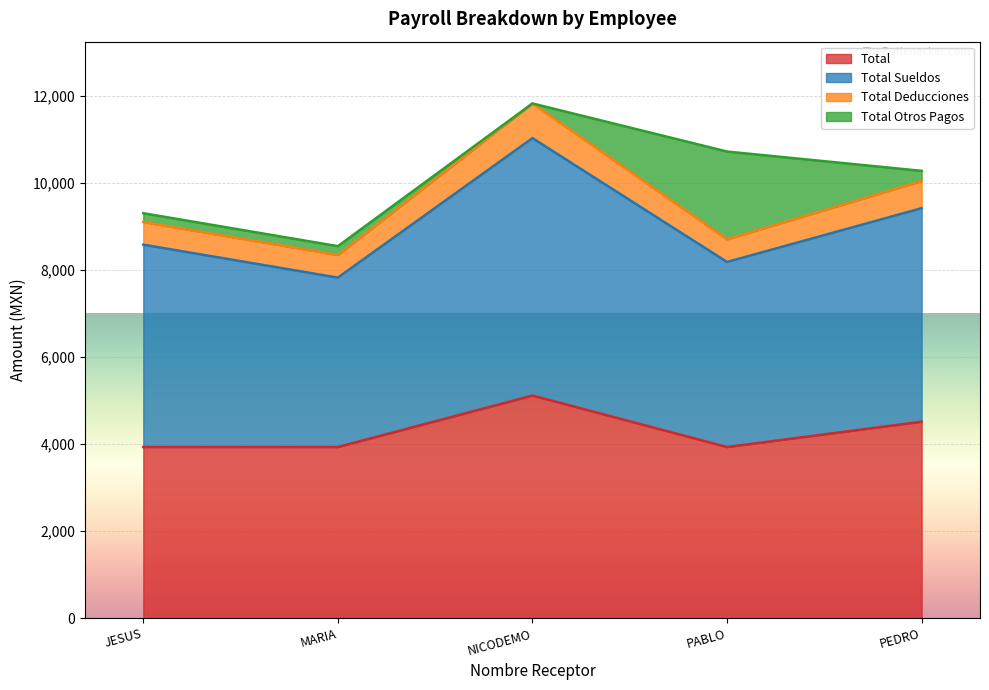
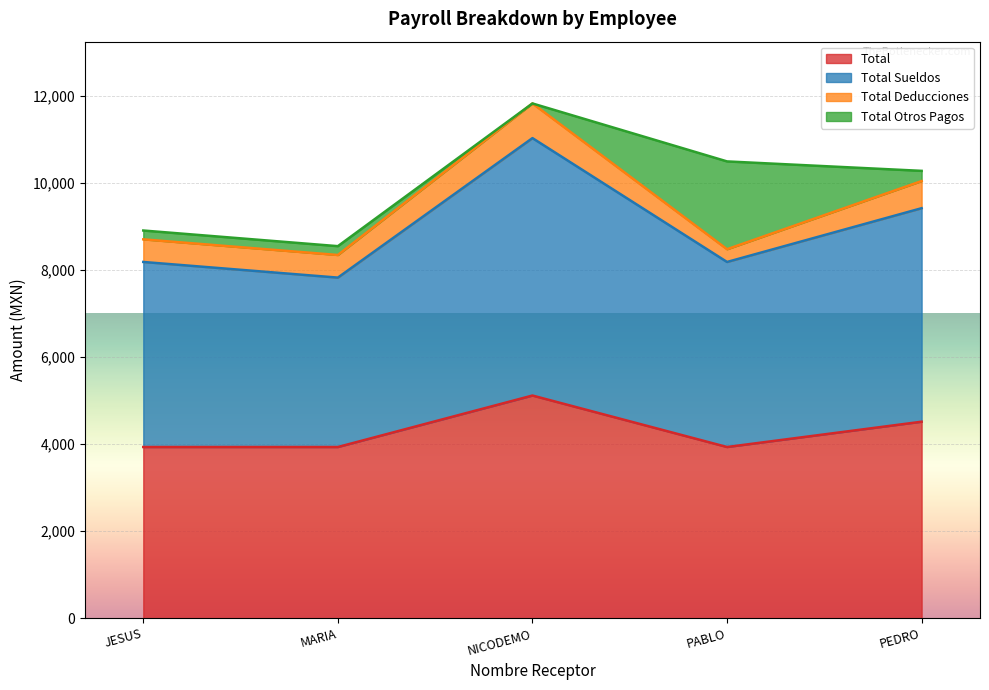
Total Sueldos, JESUS: 4,600 -> 4,300
Total Deducciones, PABLO: 500 -> 300
